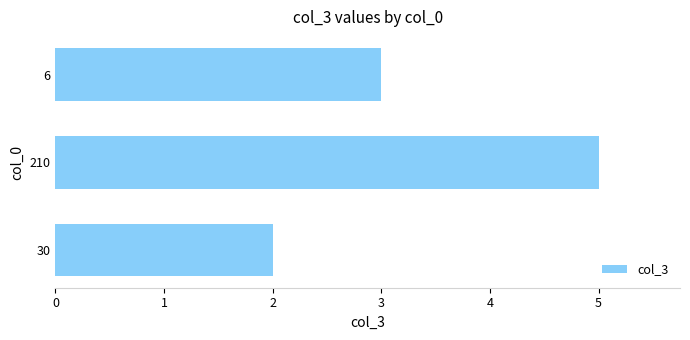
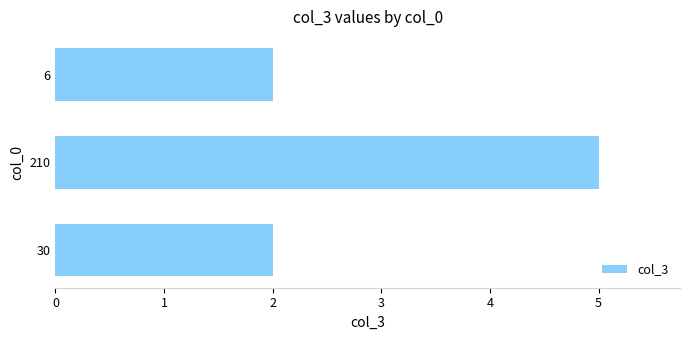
6: 3 -> 2
